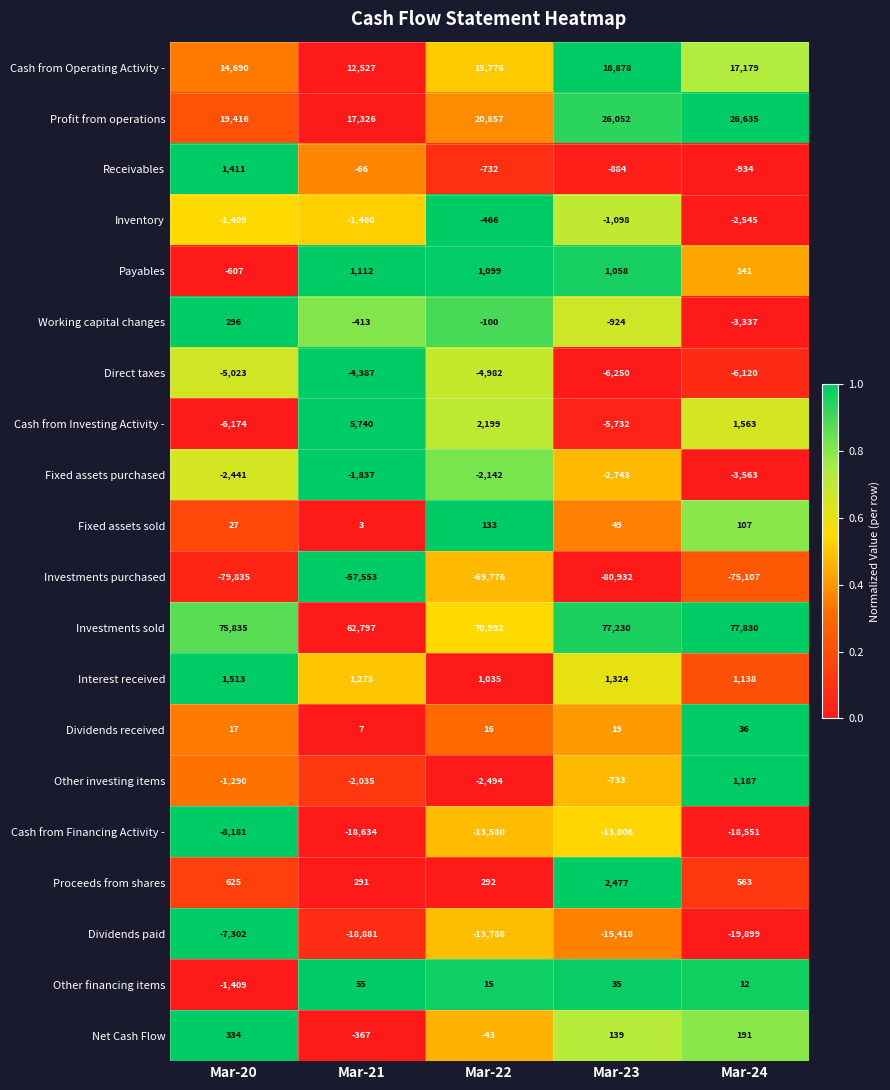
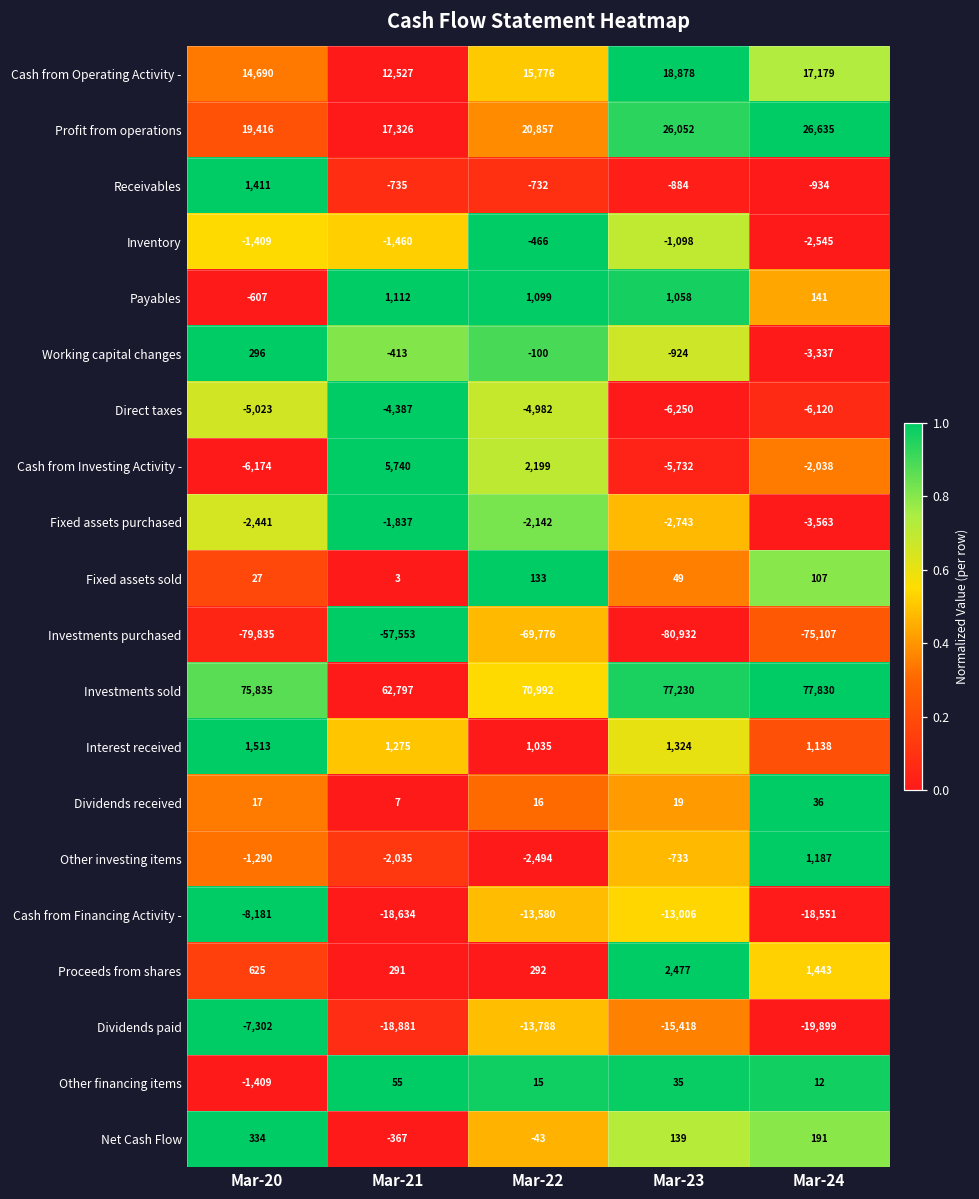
Receivables, Mar-21: -66 -> -735
Cash from Investing Activity -, Mar-24: 1,563 -> -2,038
Proceeds from shares, Mar-24: 563 -> 1,443
